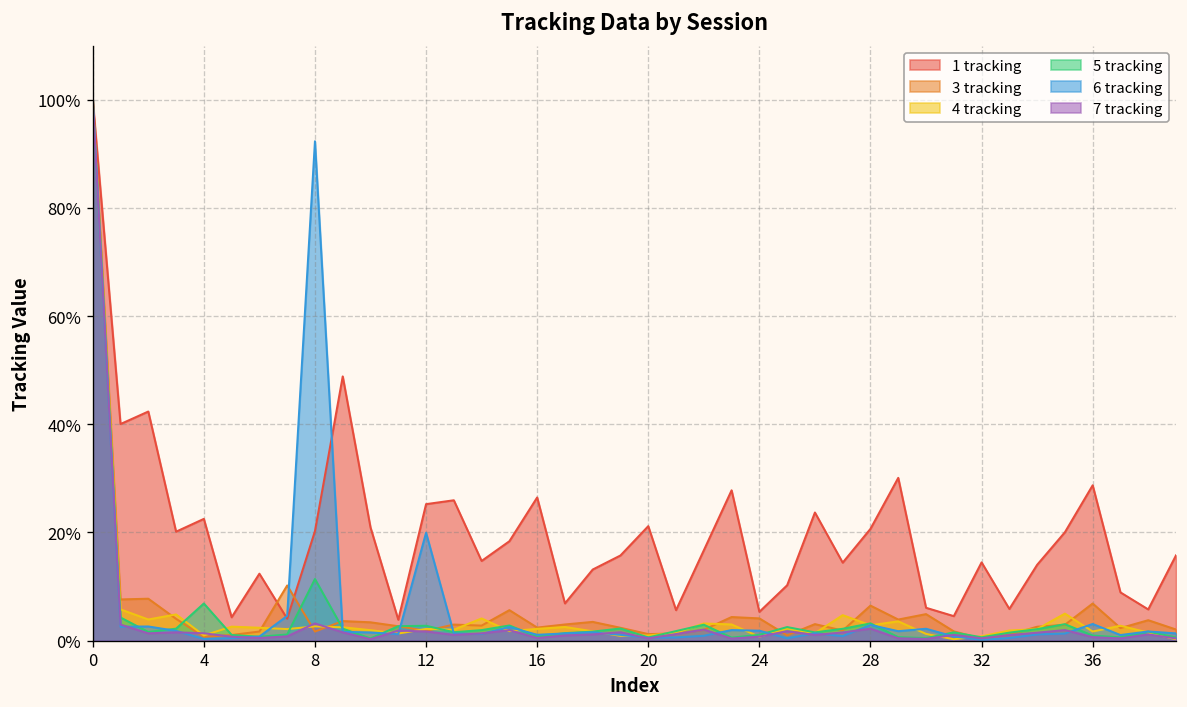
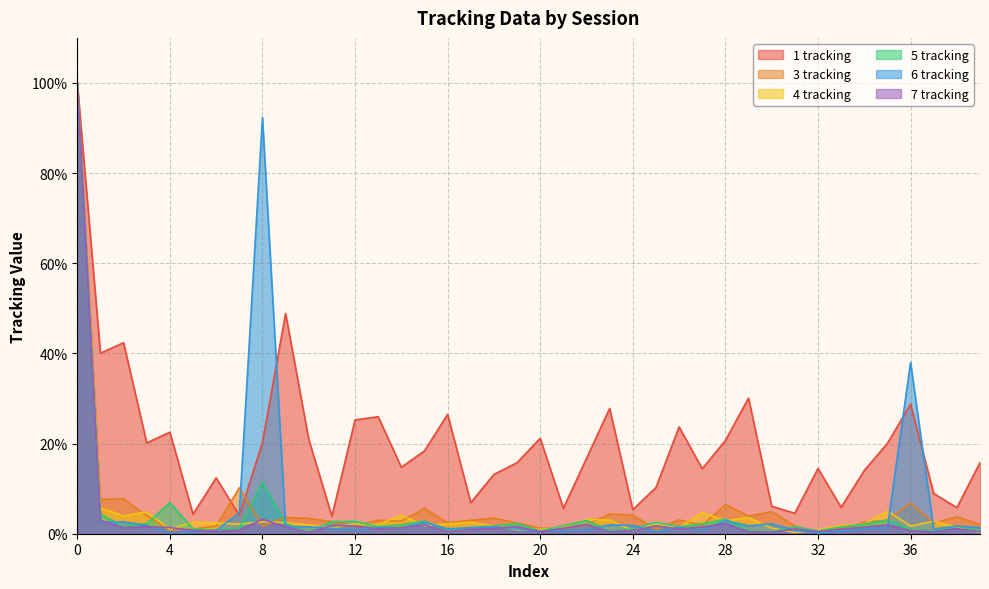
6 tracking, 12: 20% -> 1%
6 tracking, 36: 3% -> 38%
